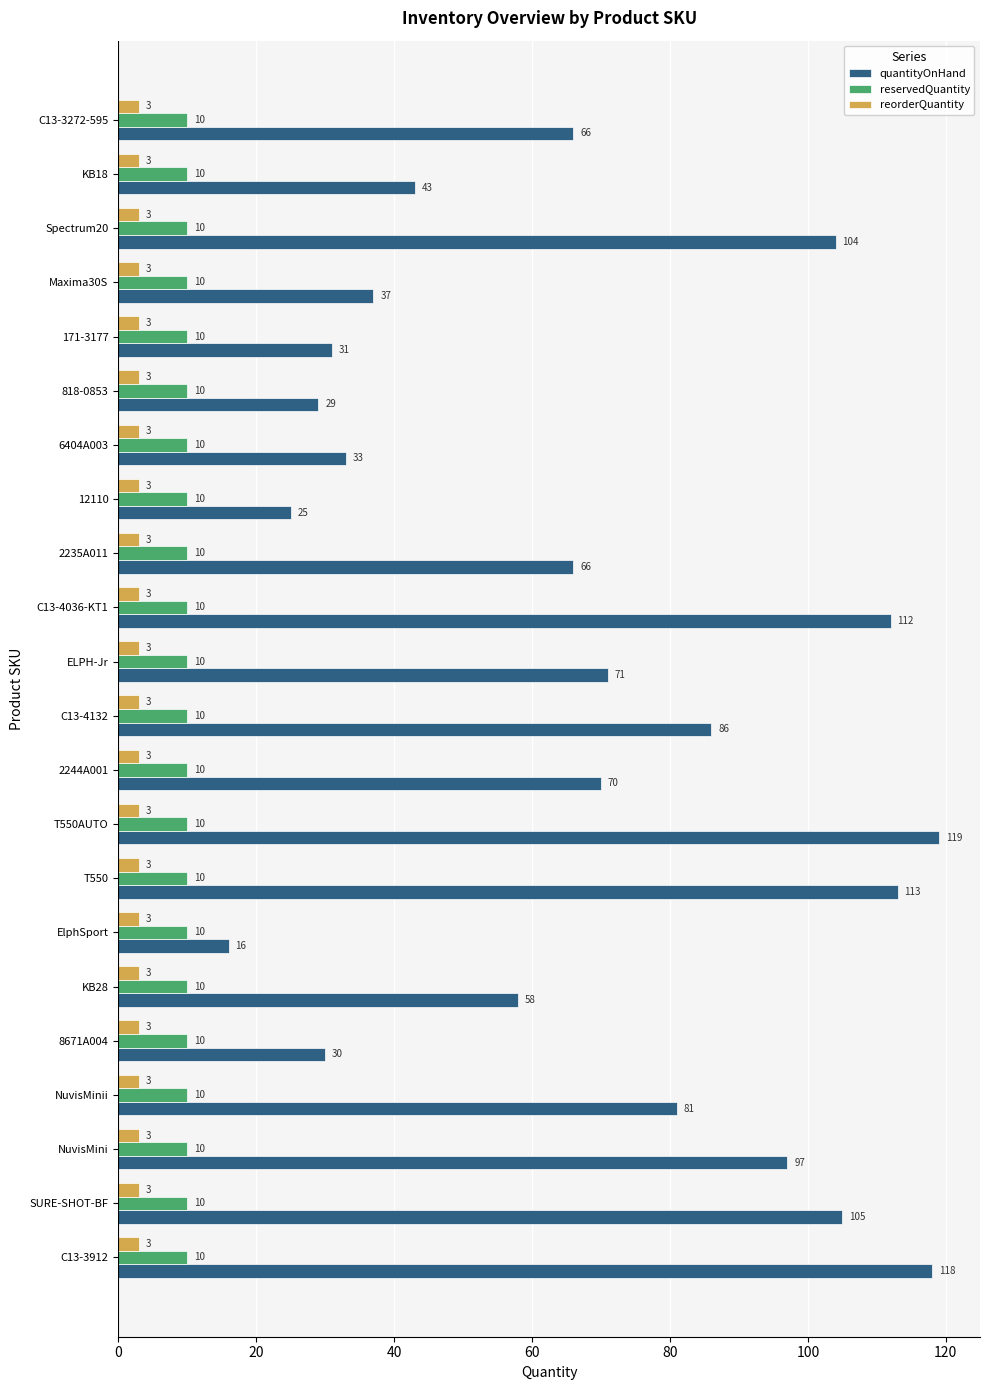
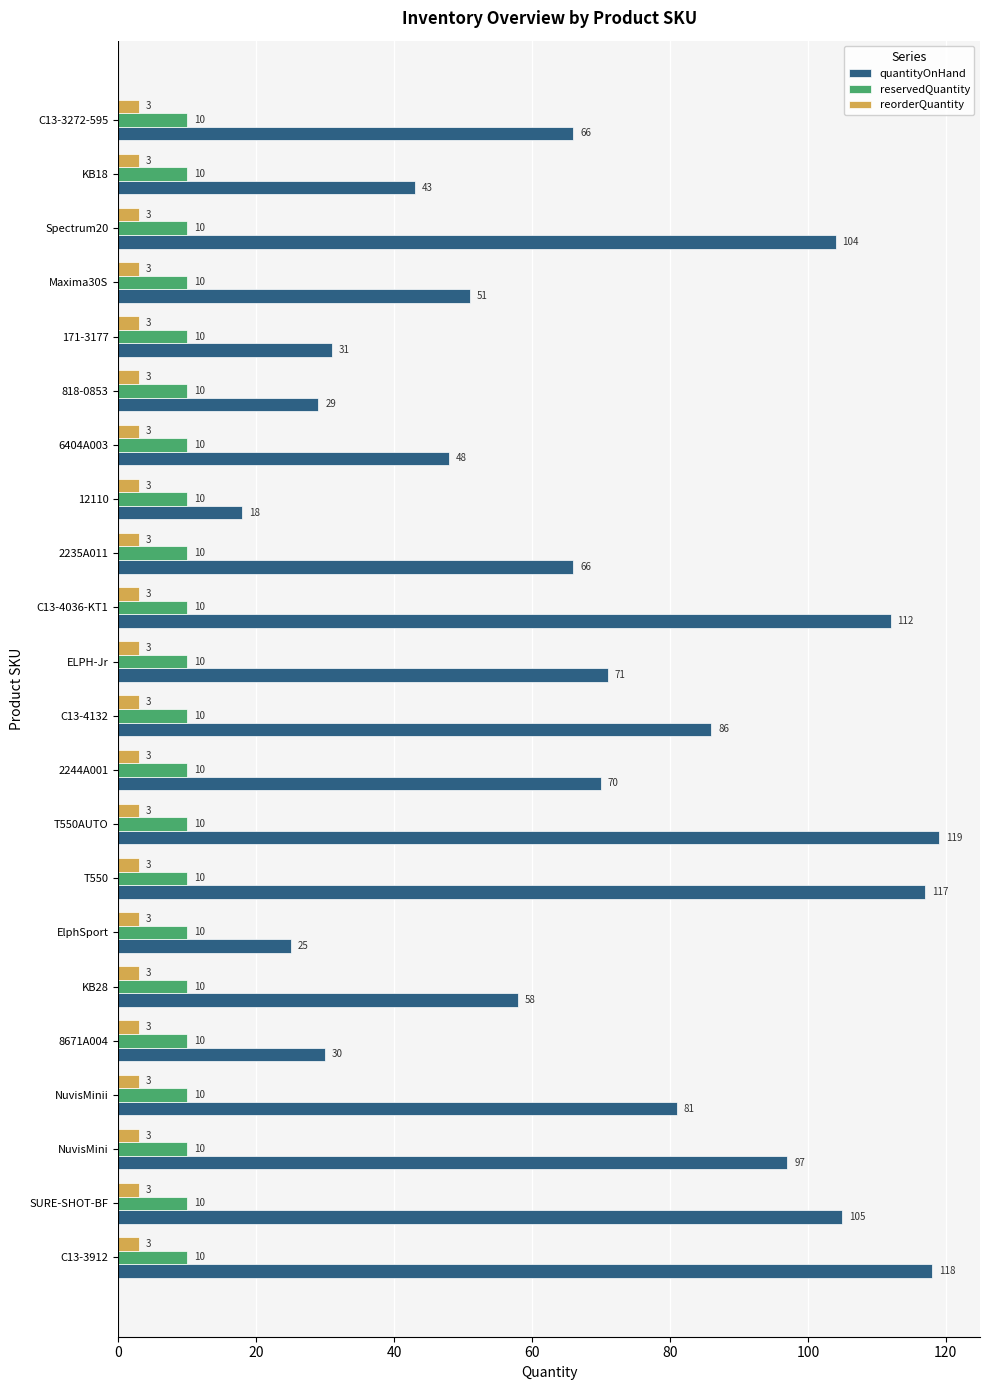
quantityOnHand, Maxima30S: 37 -> 51
quantityOnHand, 6404A003: 33 -> 48
quantityOnHand, 12110: 25 -> 18
quantityOnHand, T550: 113 -> 117
quantityOnHand, ElphSport: 16 -> 25
